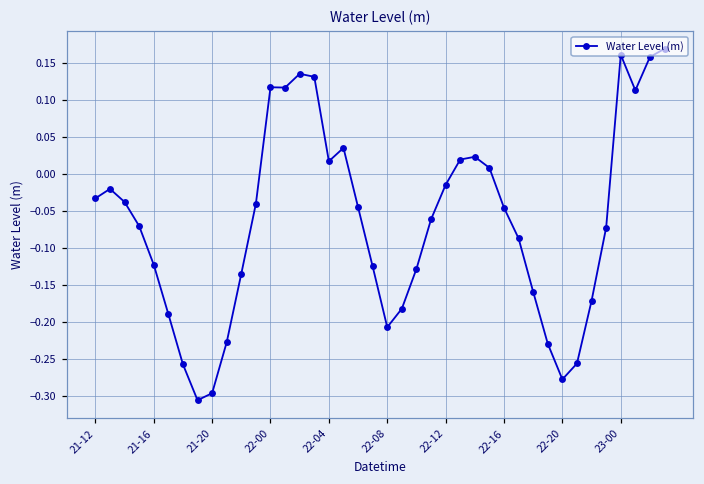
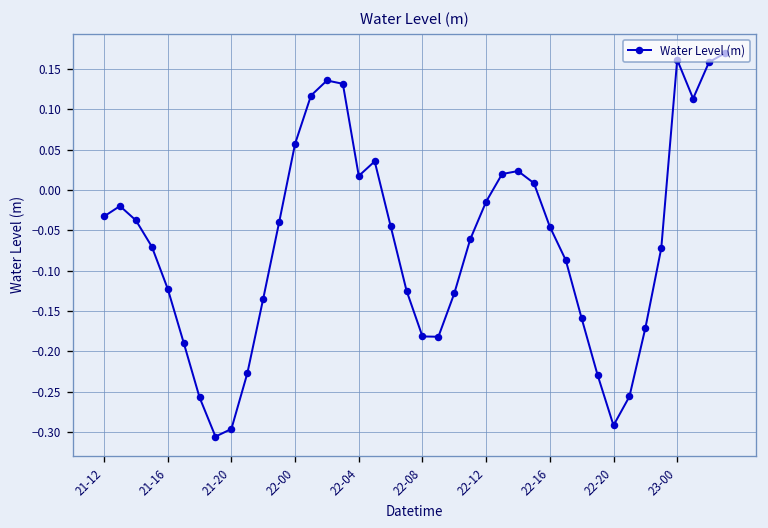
22-00: 0.12 -> 0.06
22-08: -0.21 -> -0.18
22-20: -0.28 -> -0.29
